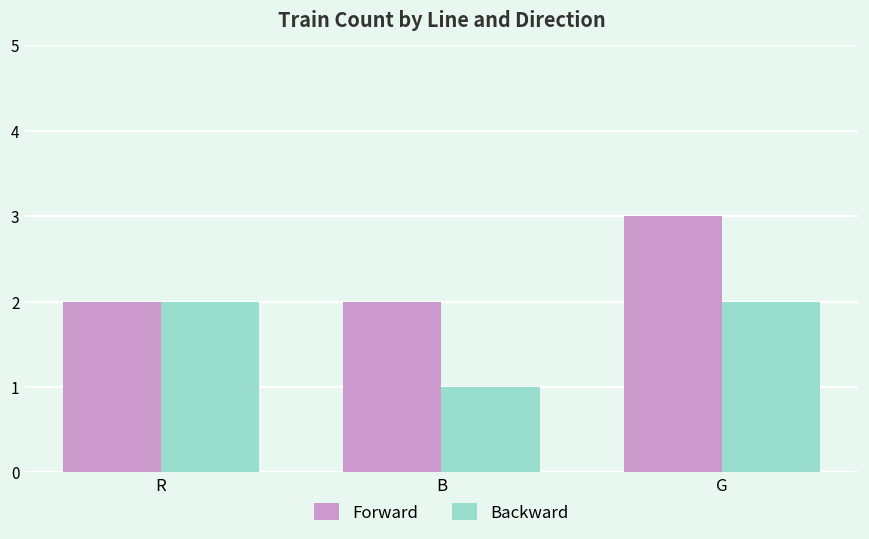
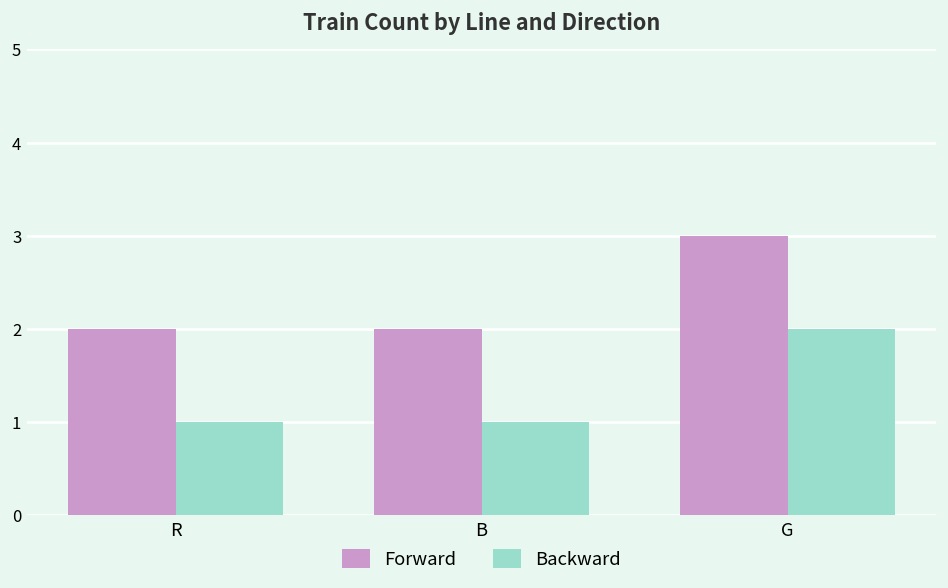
Backward, R: 2 -> 1
